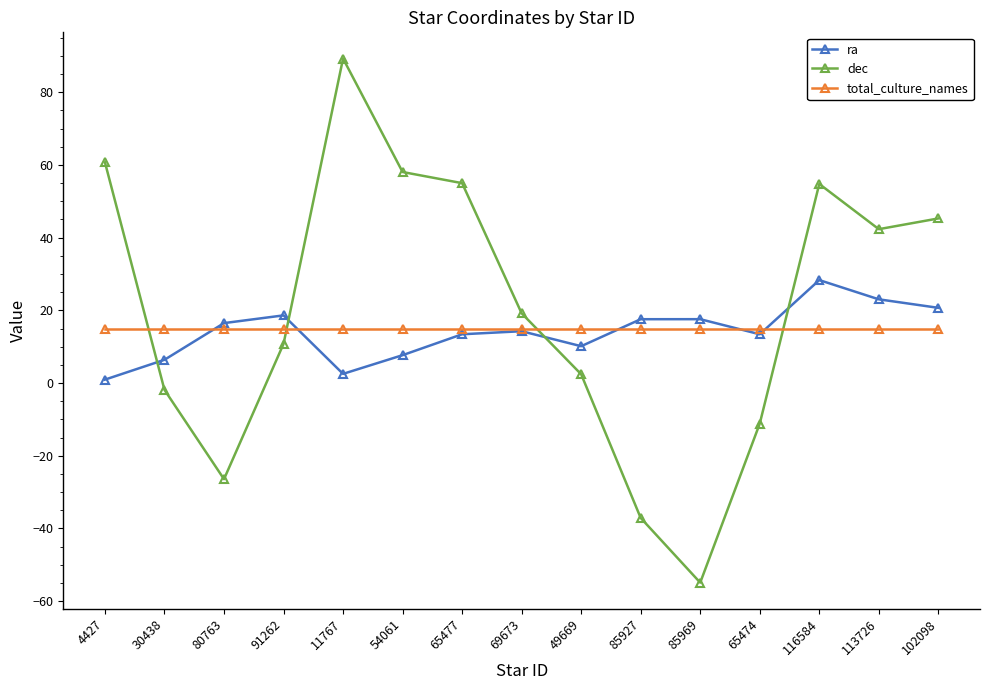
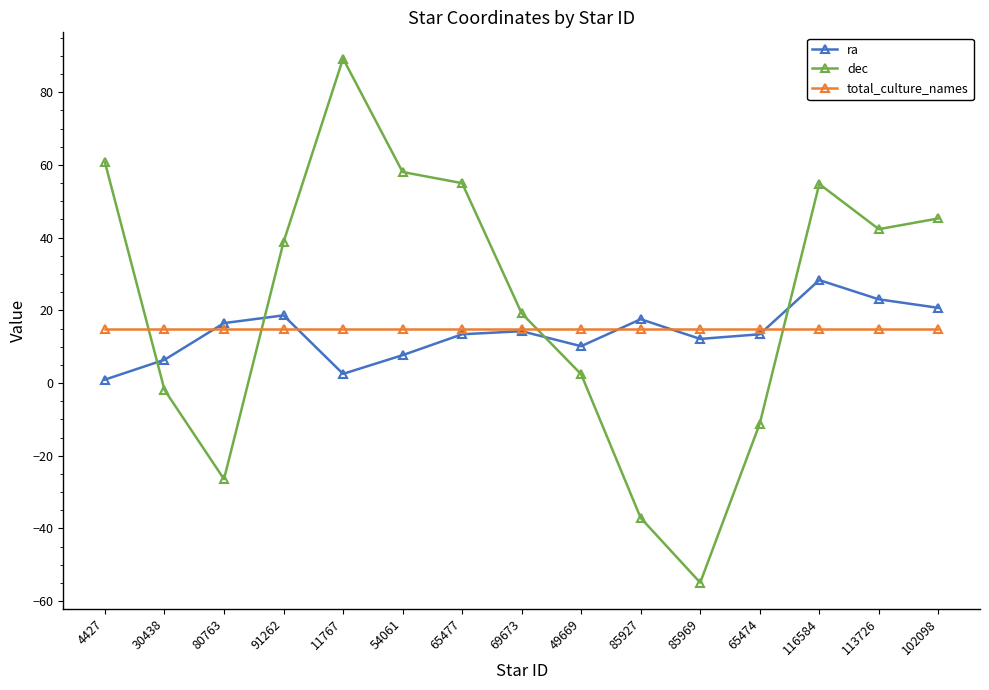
dec, 91262: 11 -> 39
ra, 85969: 18 -> 12
